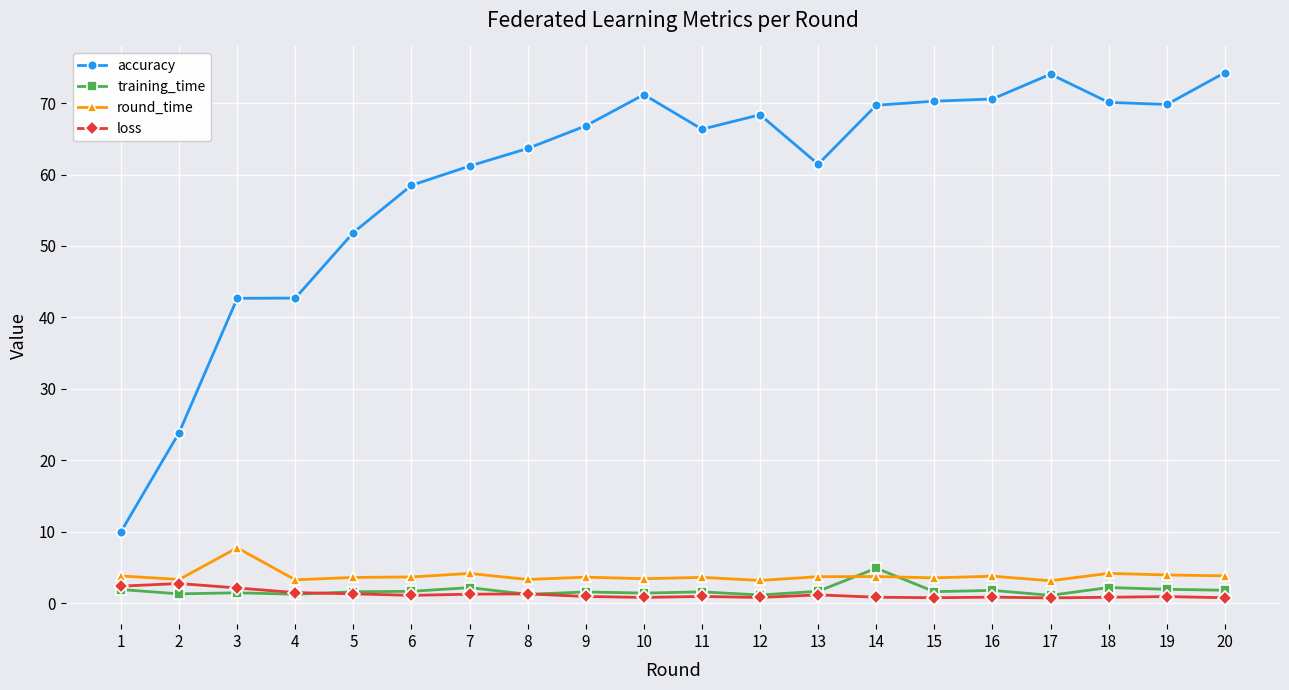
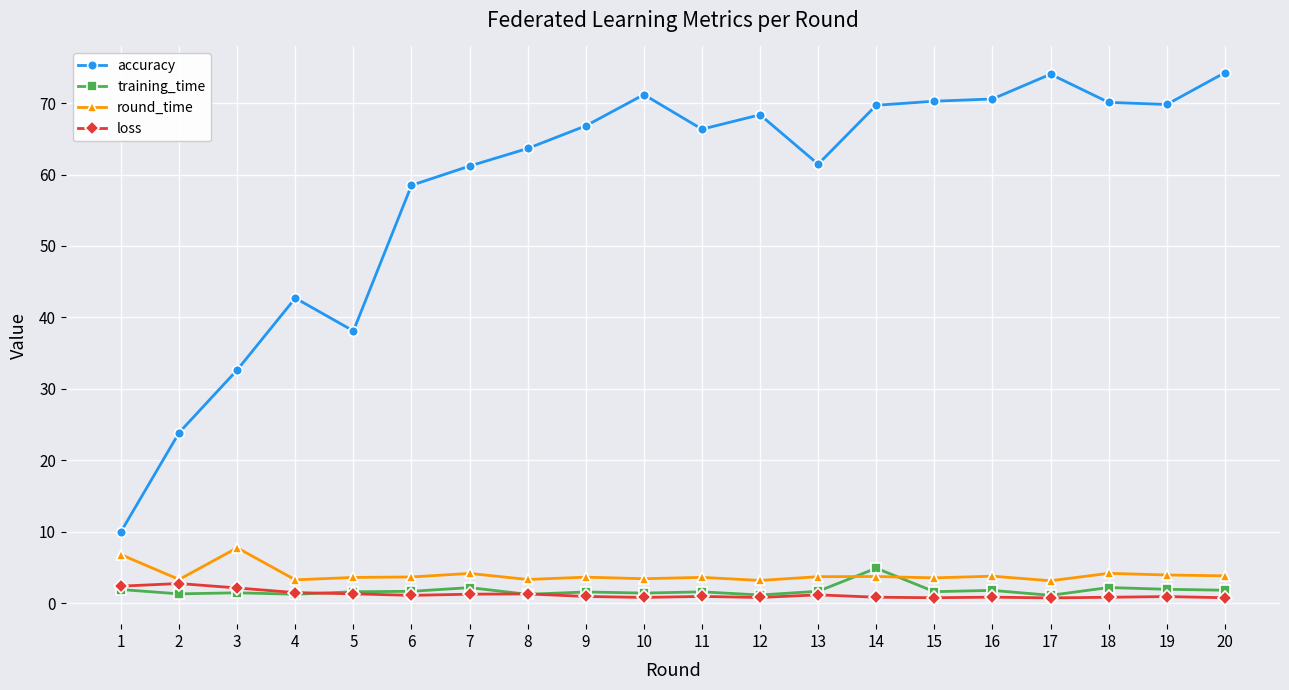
round_time, 1: 4 -> 7
accuracy, 3: 43 -> 33
accuracy, 5: 52 -> 38
